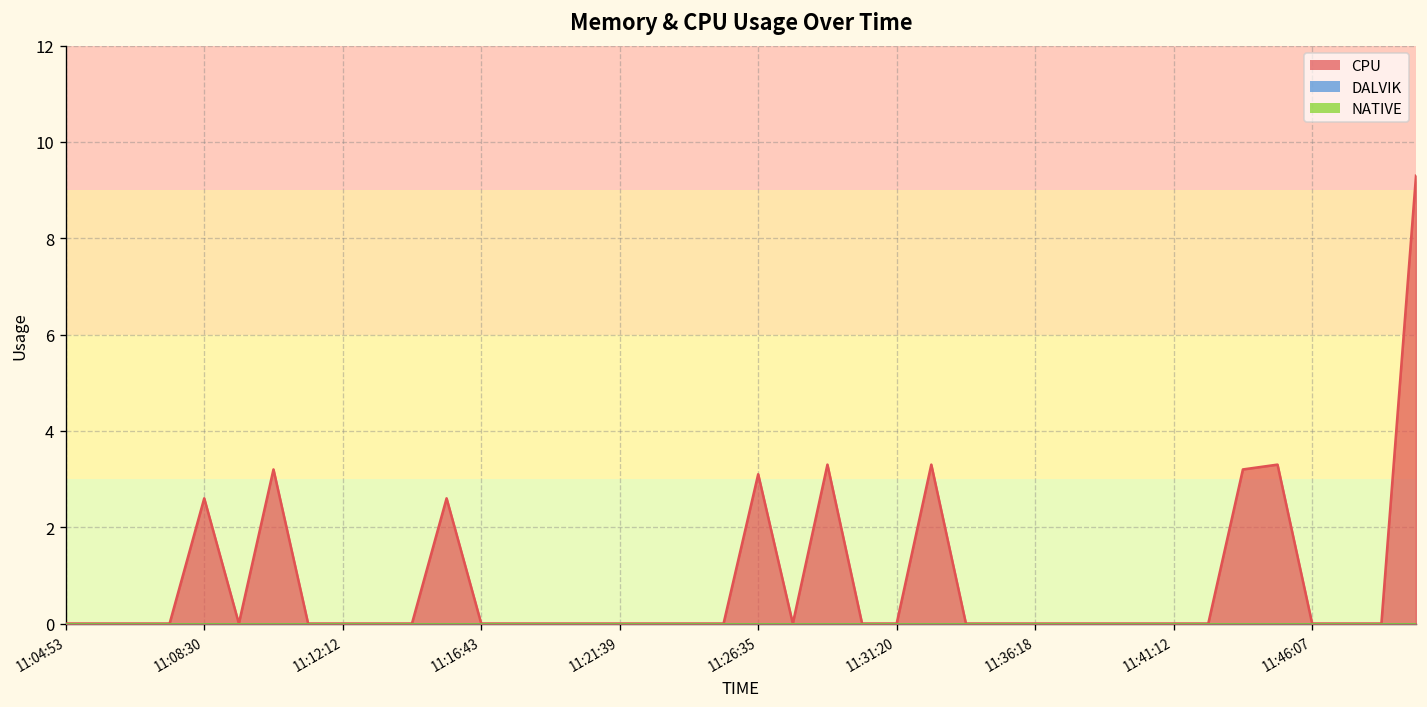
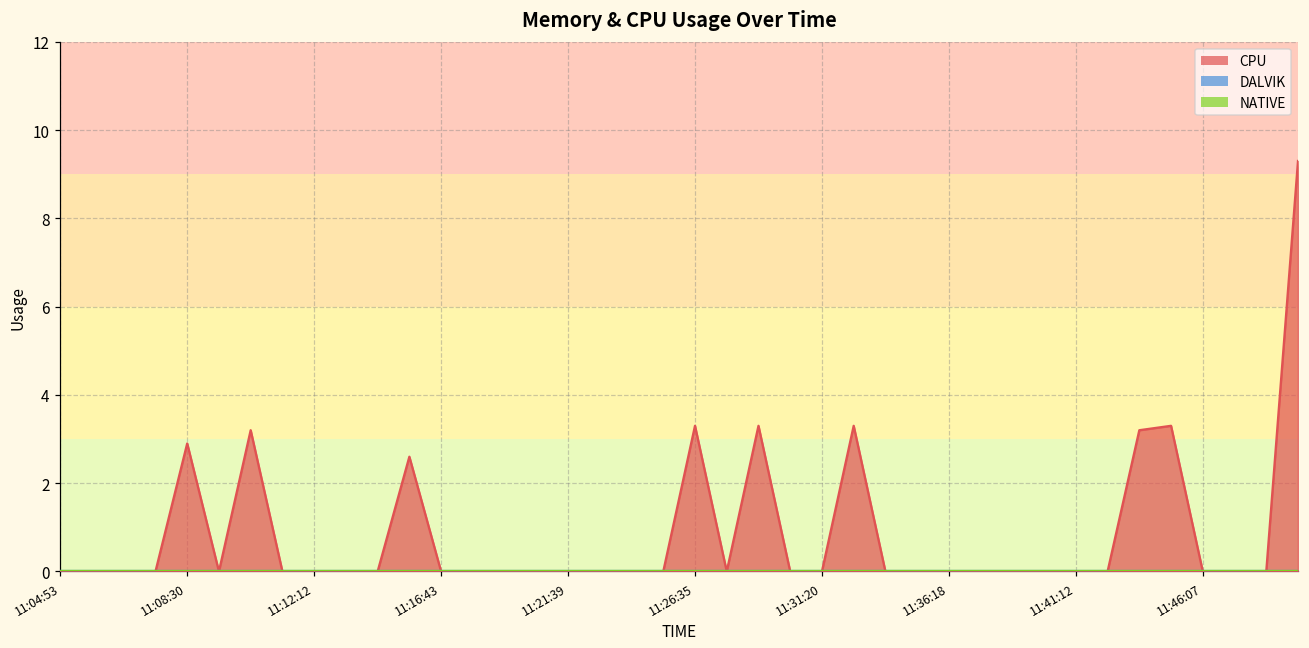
CPU, 11:08:30: 2.6 -> 2.9
CPU, 11:26:35: 3.1 -> 3.3
